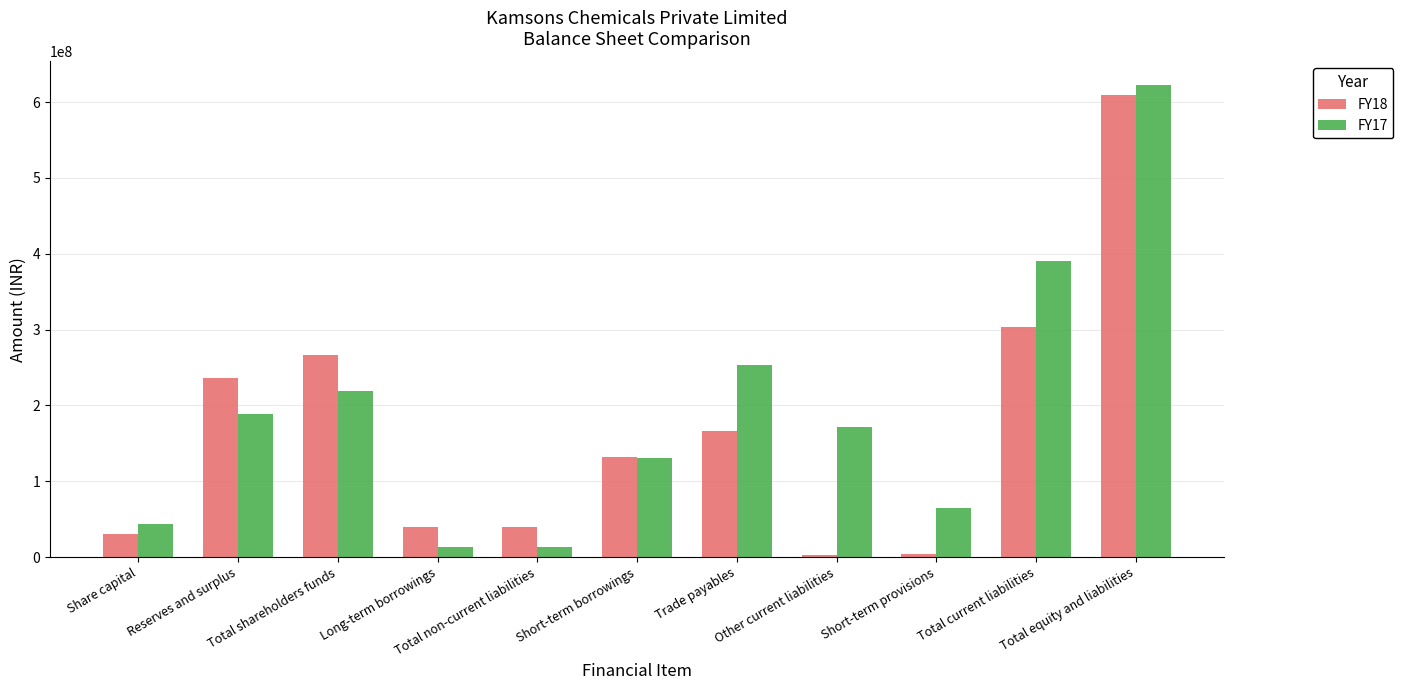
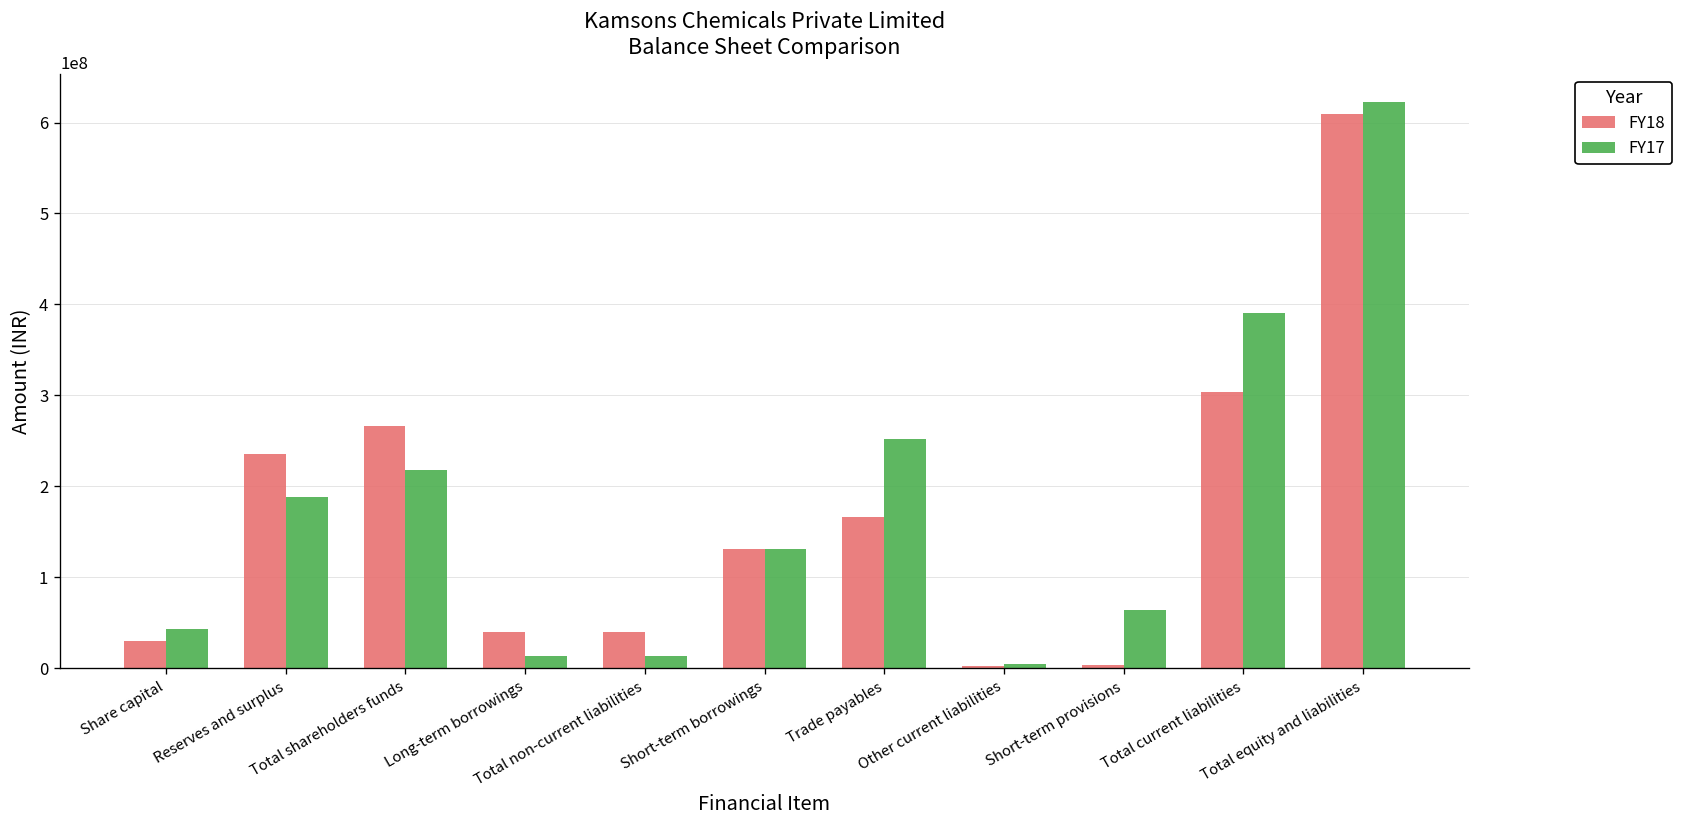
FY17, Other current liabilities: 170000000 -> 0
